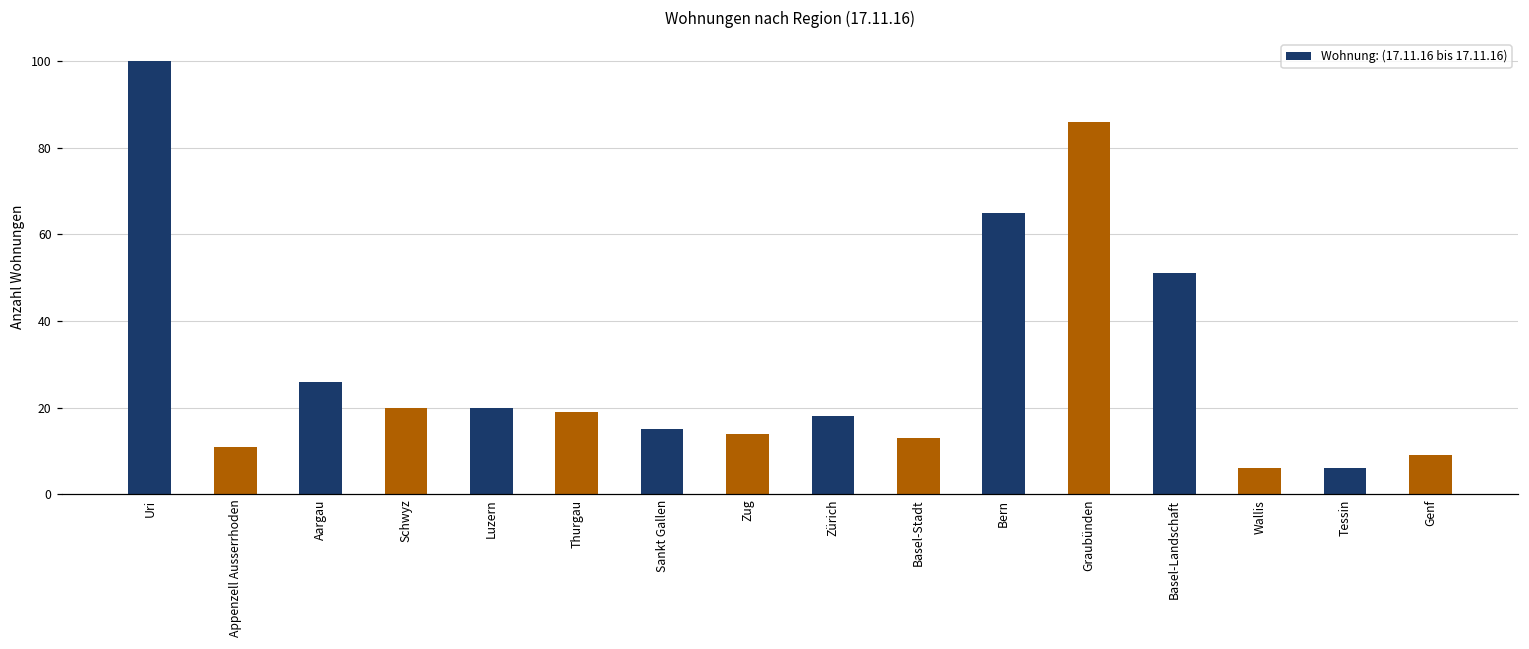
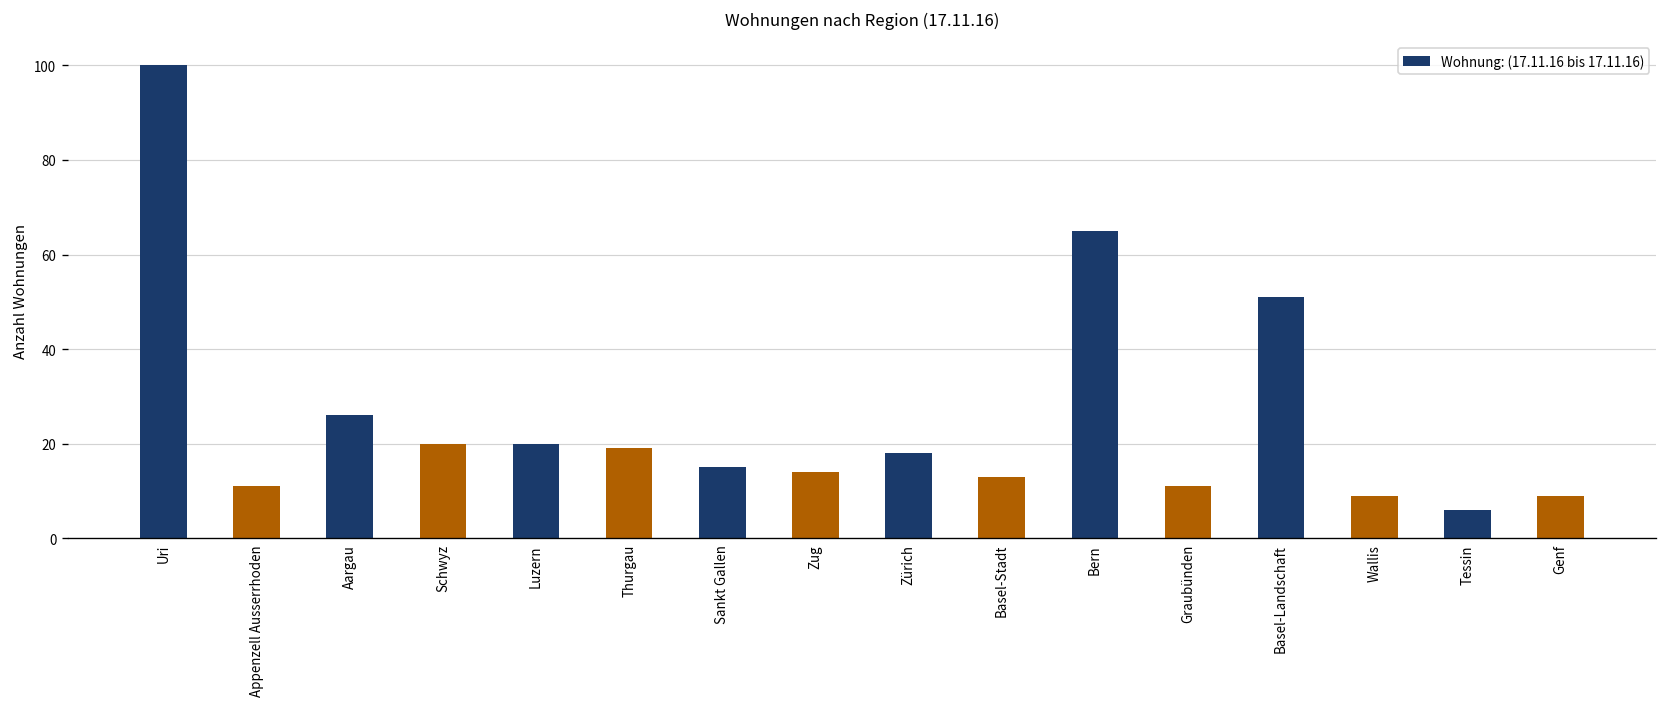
Graubünden: 86 -> 11
Wallis: 6 -> 9
